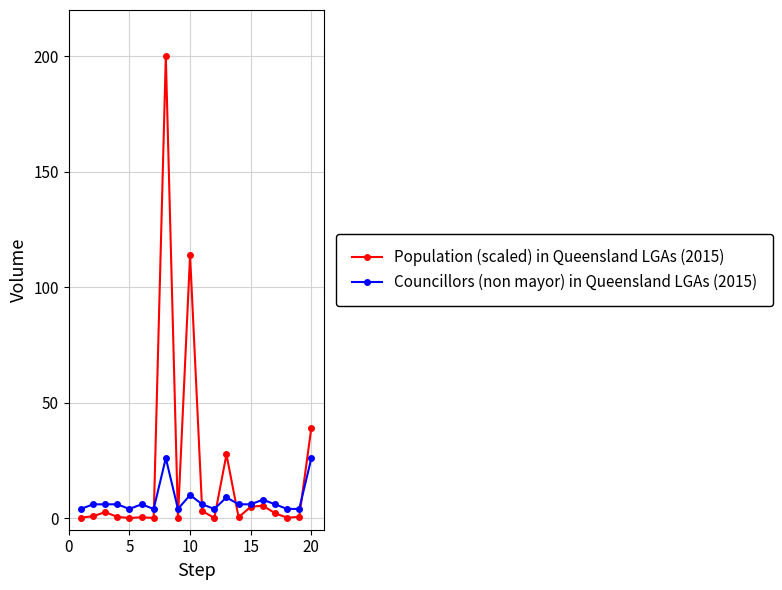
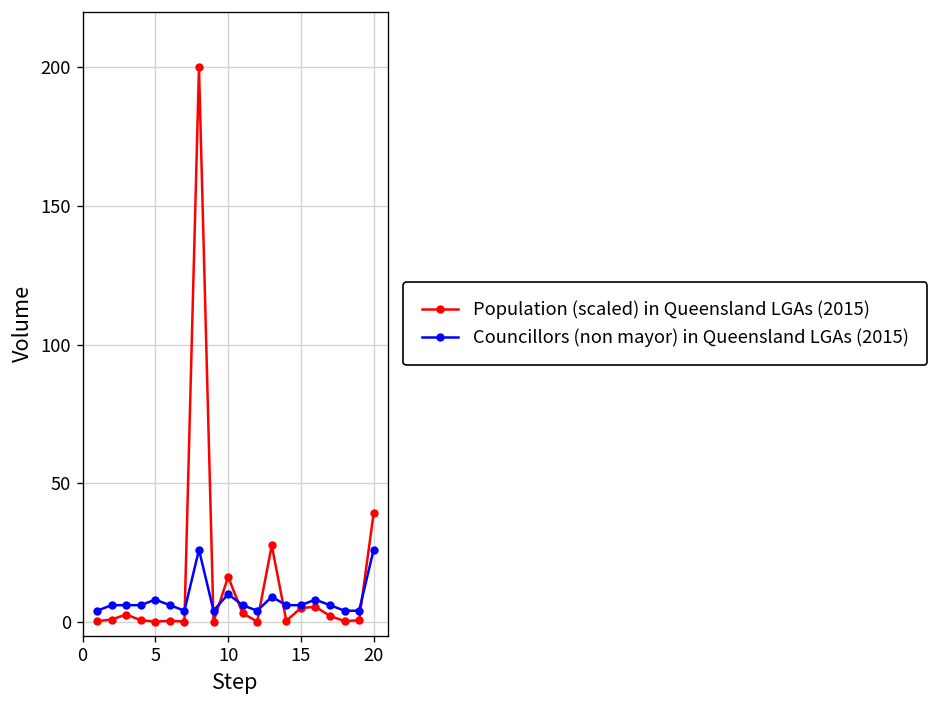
Councillors (non mayor) in Queensland LGAs (2015), 5: 4 -> 8
Population (scaled) in Queensland LGAs (2015), 10: 114 -> 16
